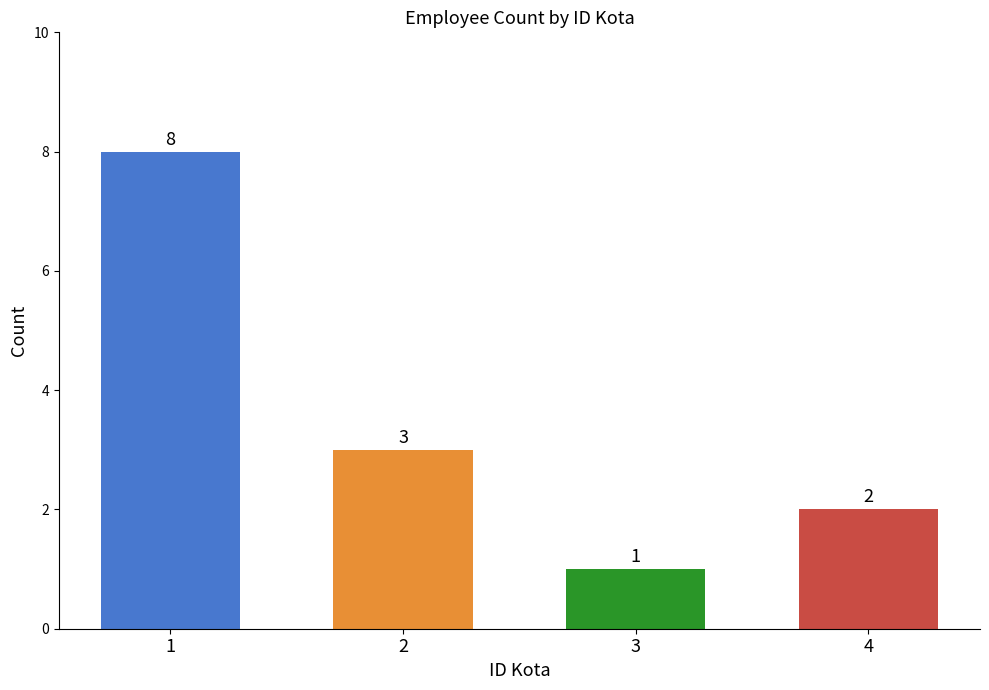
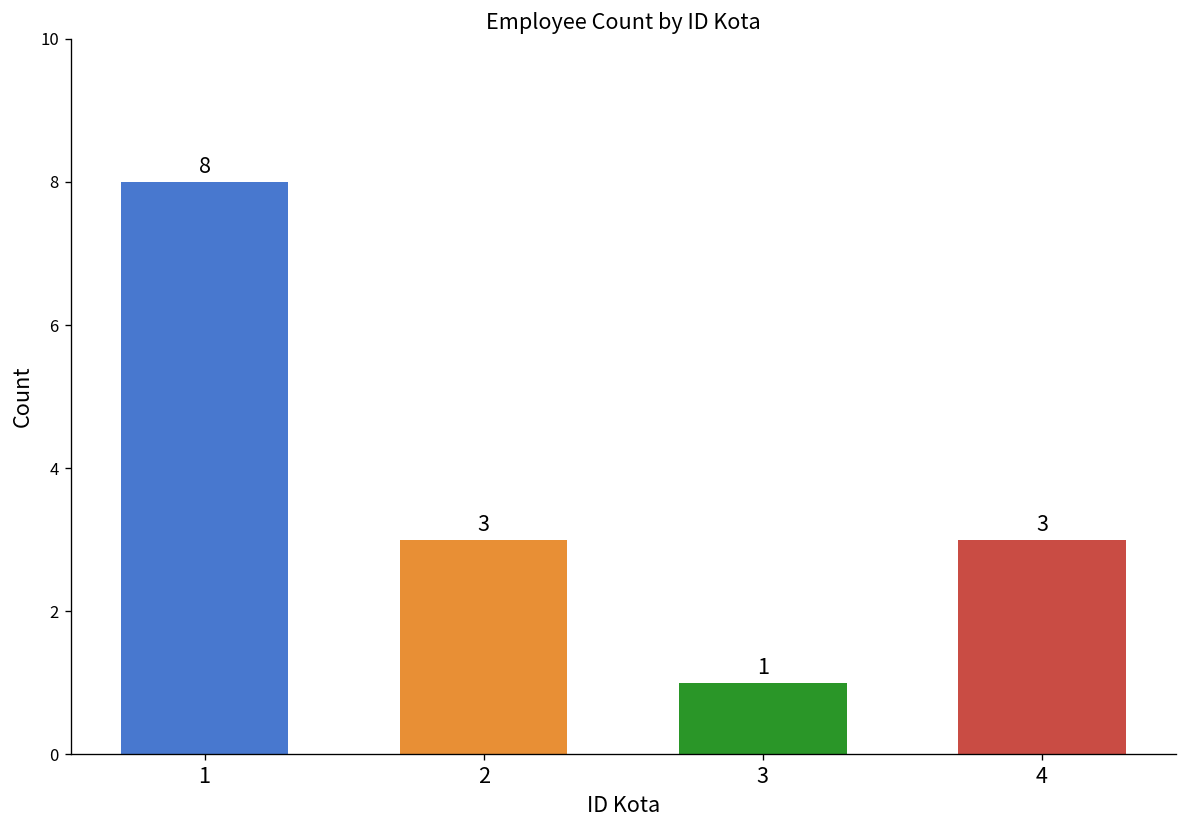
4: 2 -> 3
